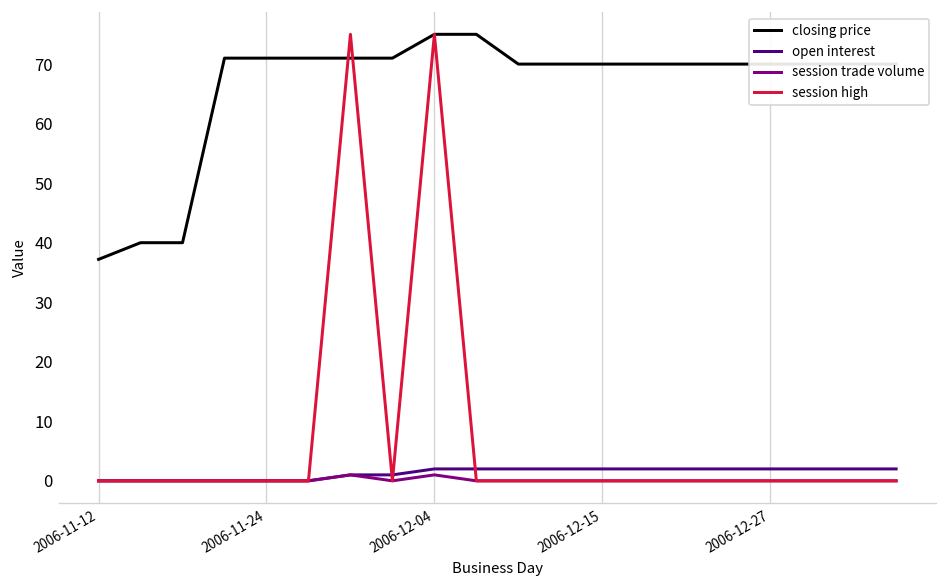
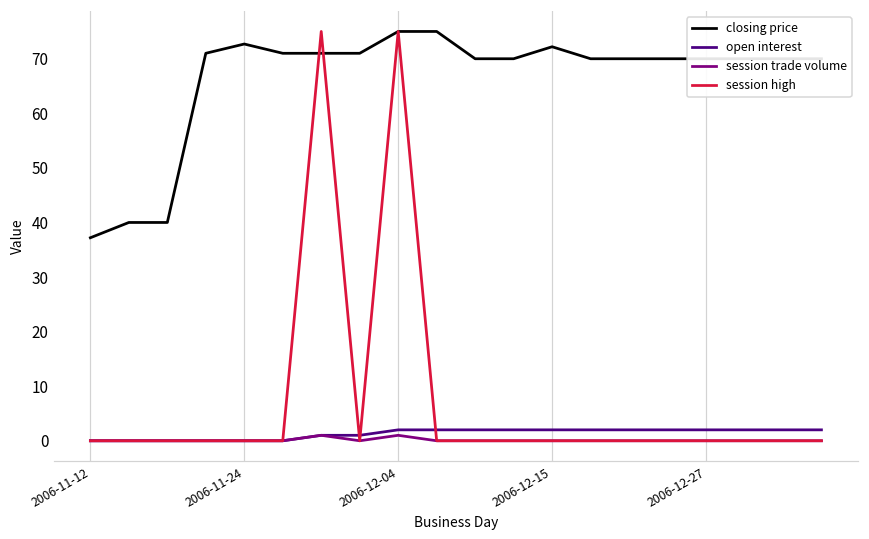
closing price, 2006-11-24: 71 -> 73
closing price, 2006-12-15: 70 -> 72
